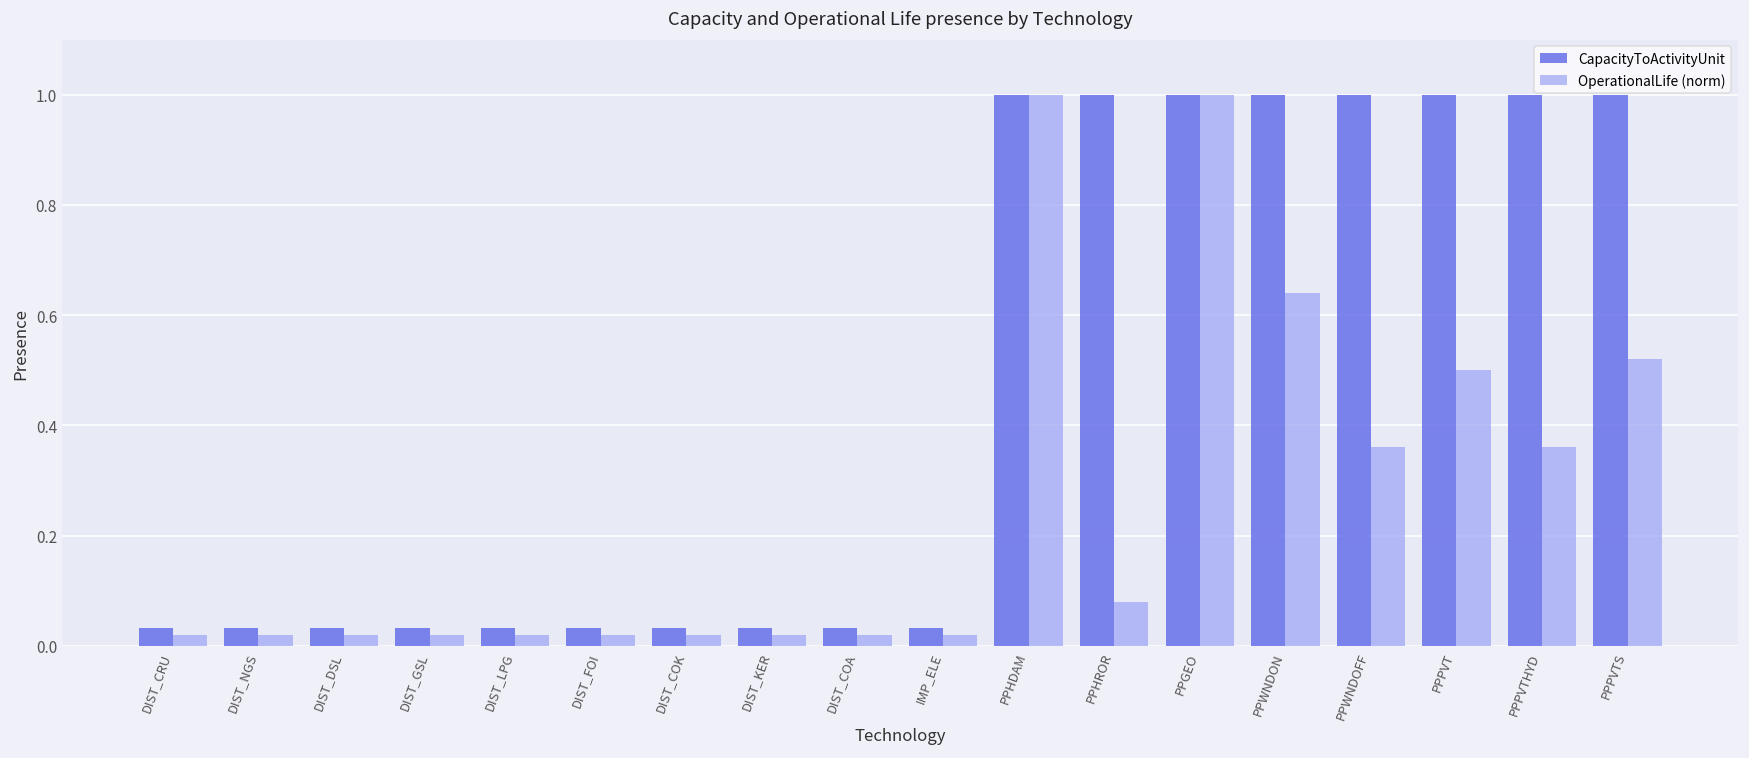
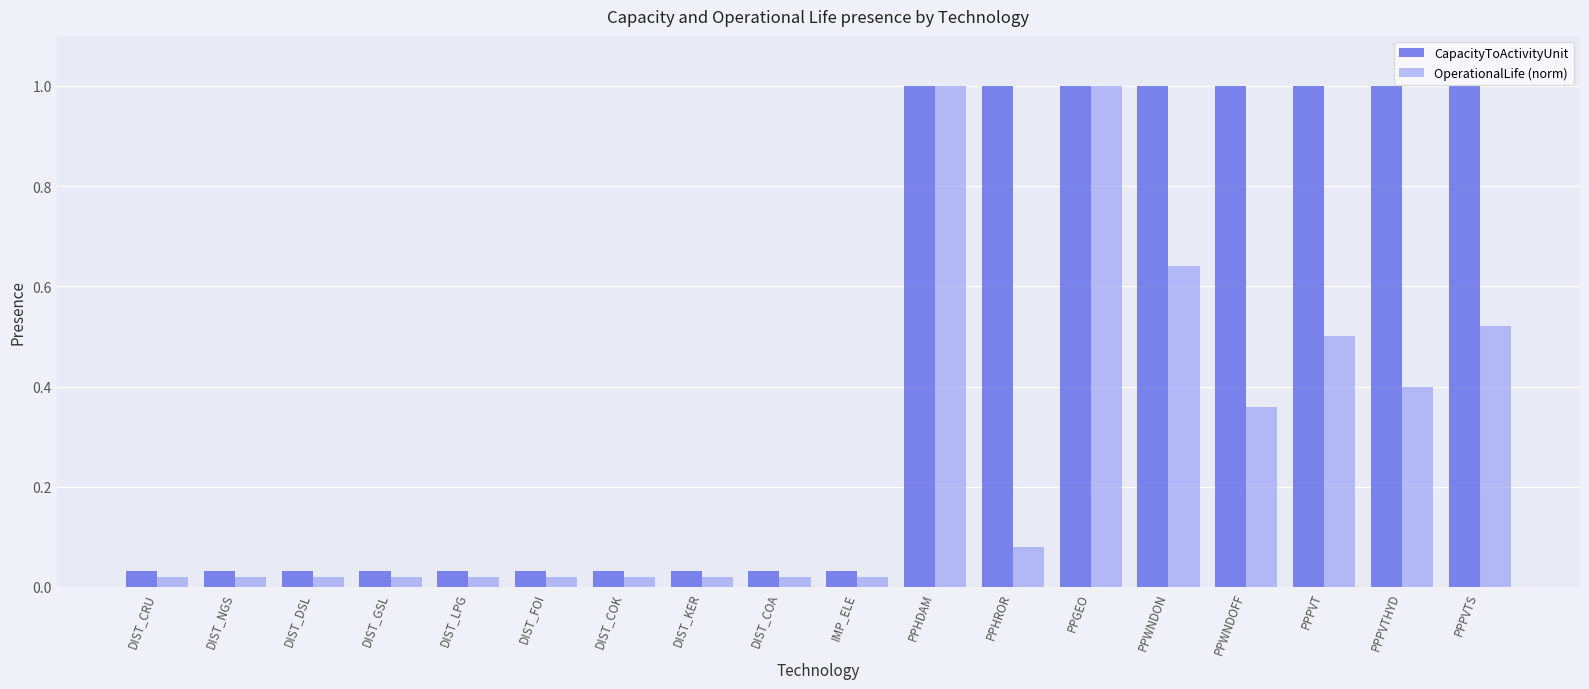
OperationalLife (norm), PPPVTHYD: 0.36 -> 0.40
